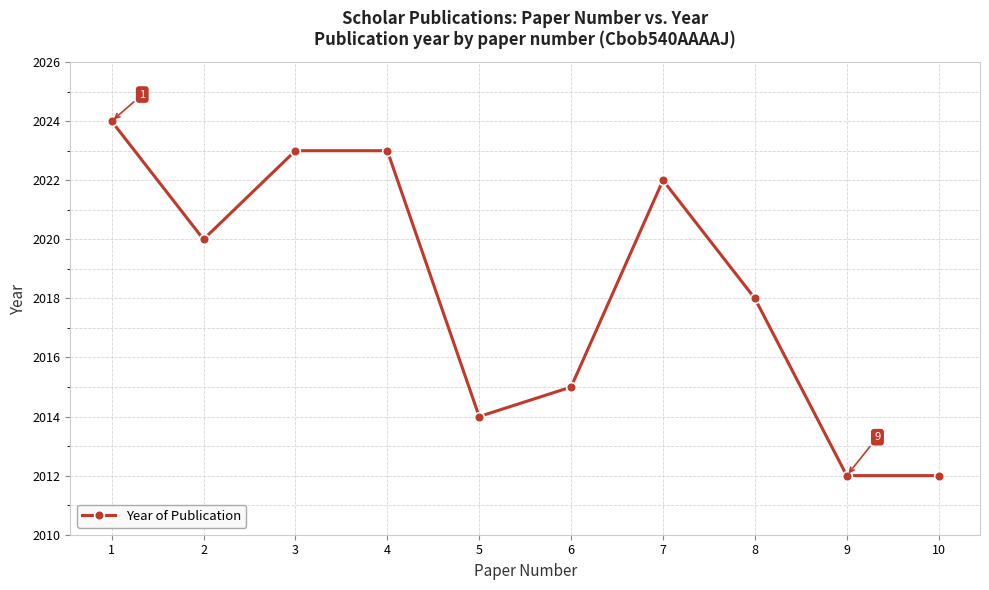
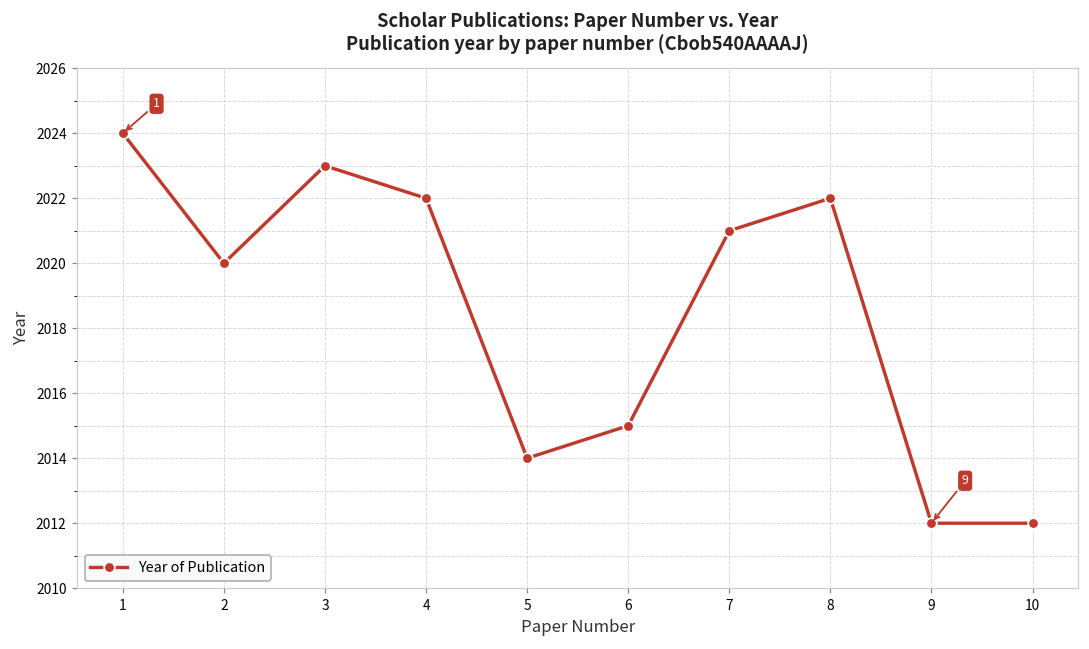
4: 2023 -> 2022
7: 2022 -> 2021
8: 2018 -> 2022
